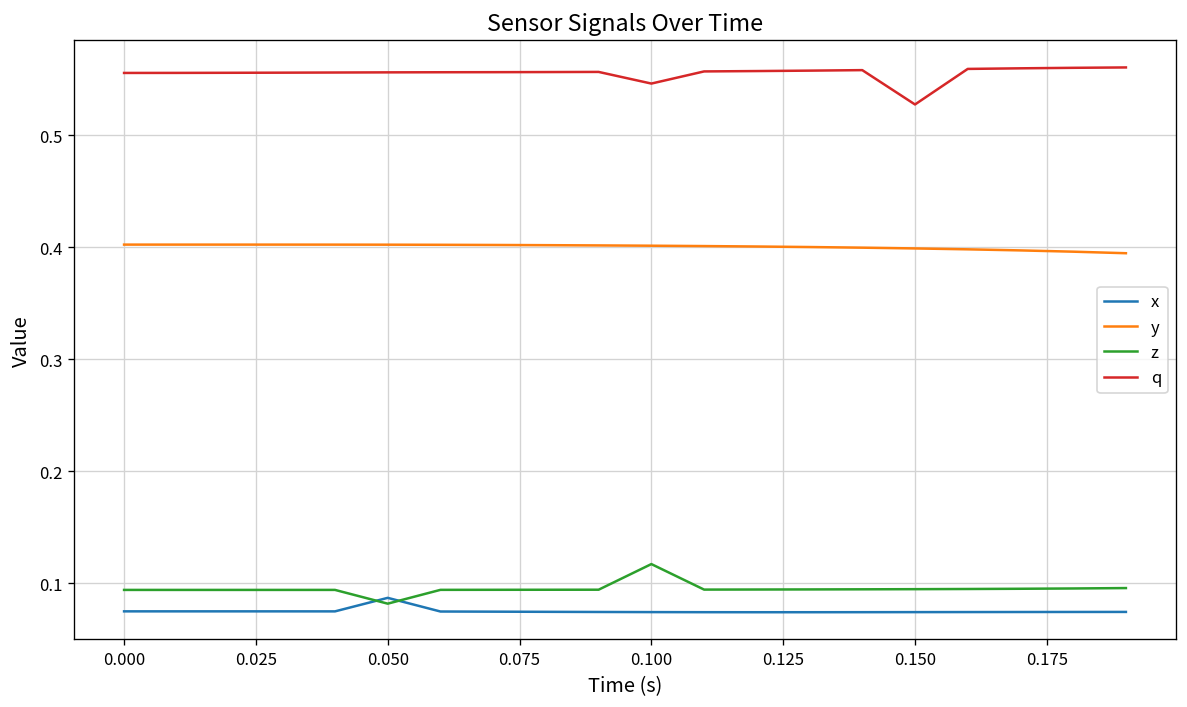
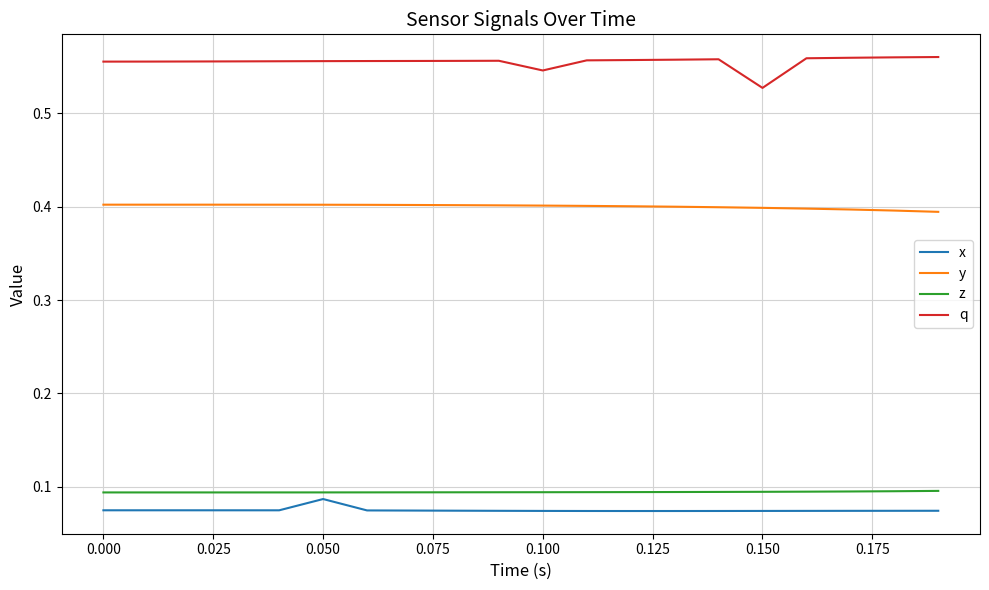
z, 0.050: 0.08 -> 0.09
z, 0.100: 0.12 -> 0.09
